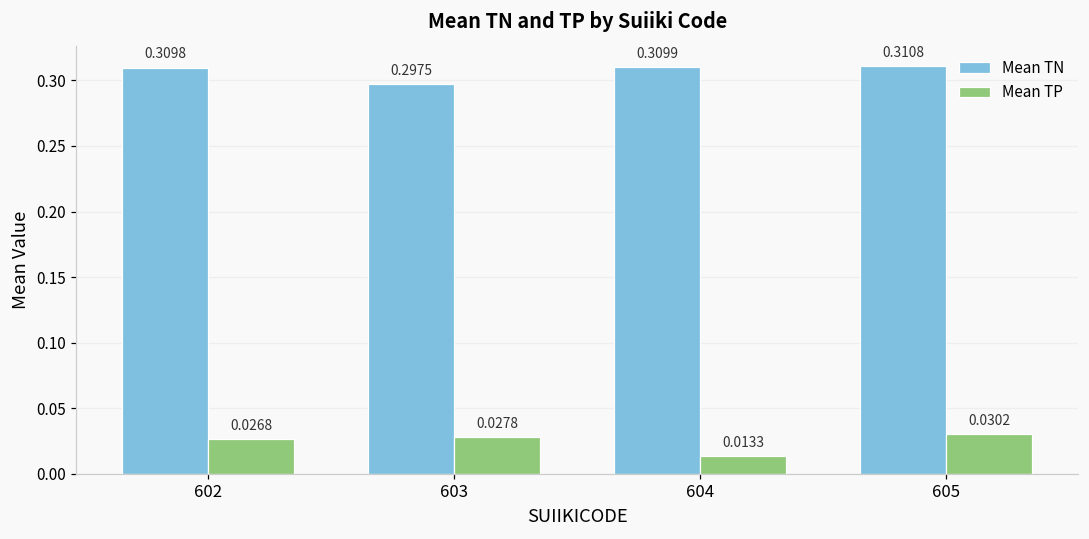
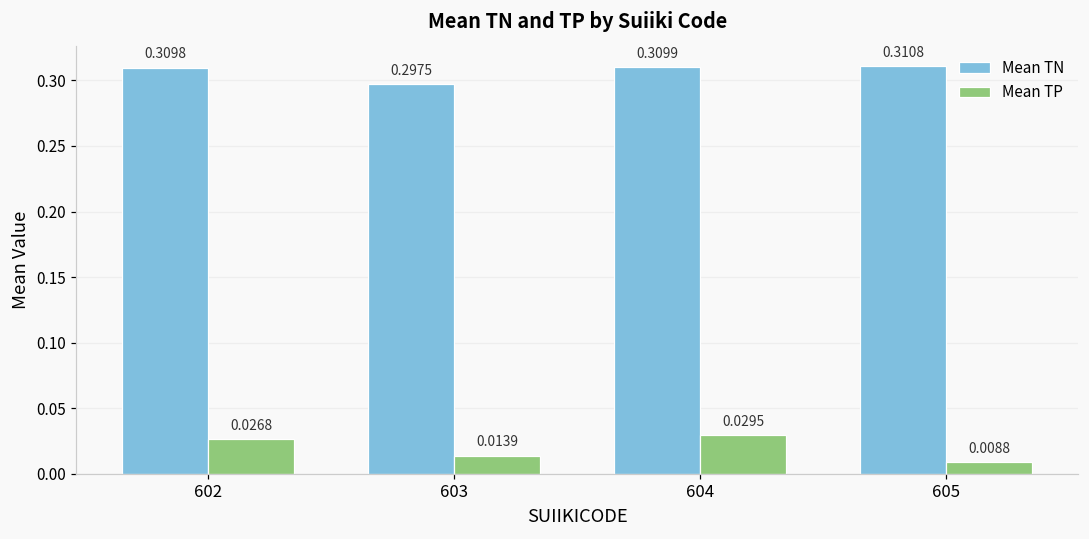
Mean TP, 603: 0.0278 -> 0.0139
Mean TP, 604: 0.0133 -> 0.0295
Mean TP, 605: 0.0302 -> 0.0088
